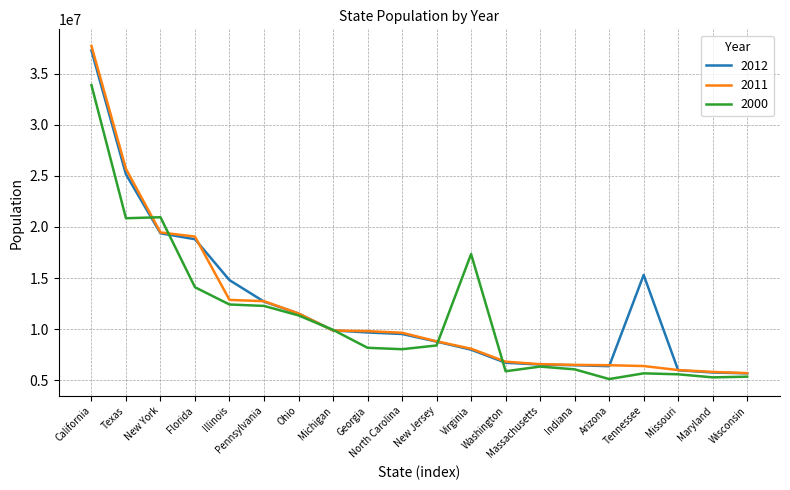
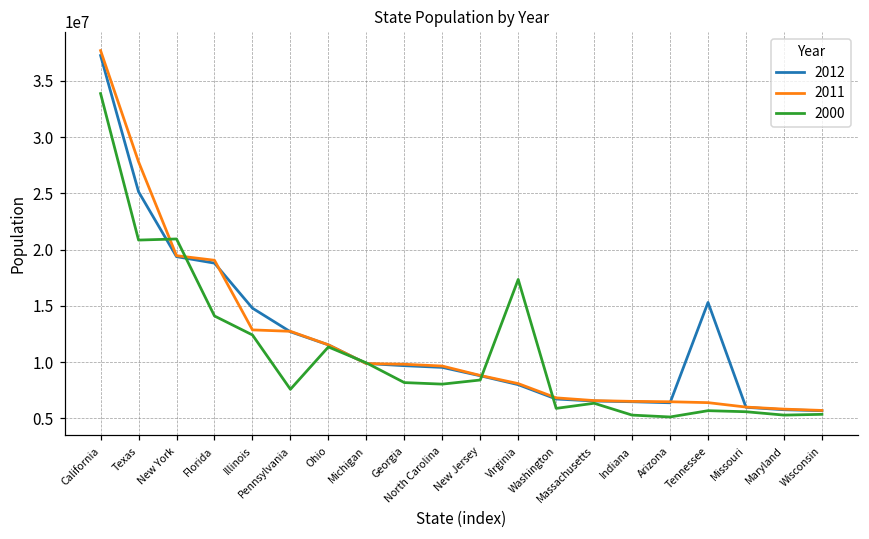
2011, Texas: 25700000 -> 27800000
2000, Pennsylvania: 12300000 -> 7600000
2000, Indiana: 6100000 -> 5300000
